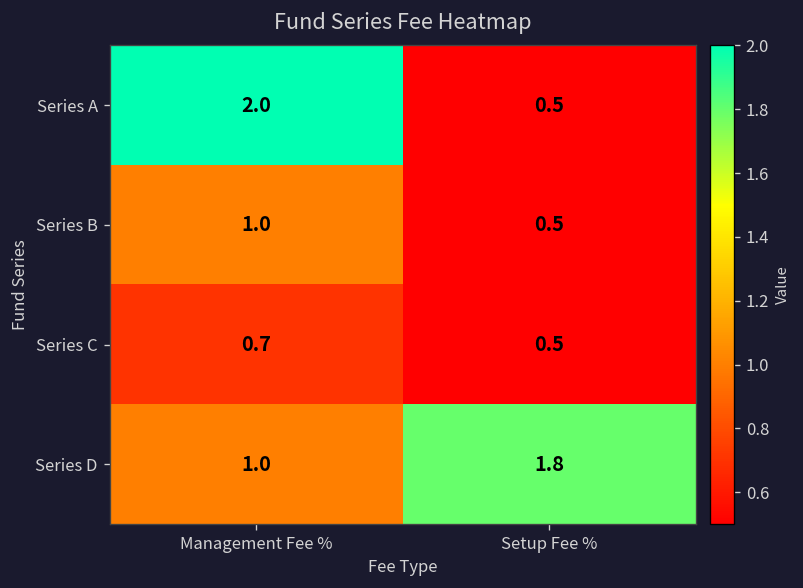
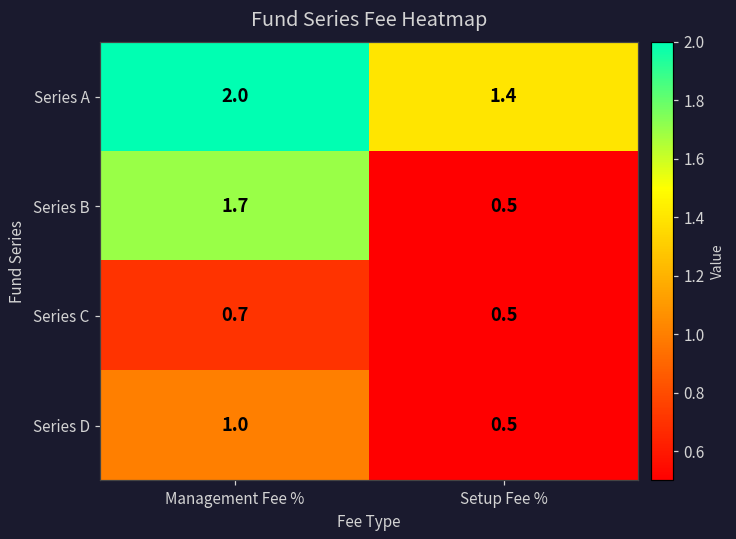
Series A, Setup Fee %: 0.5 -> 1.4
Series B, Management Fee %: 1.0 -> 1.7
Series D, Setup Fee %: 1.8 -> 0.5
